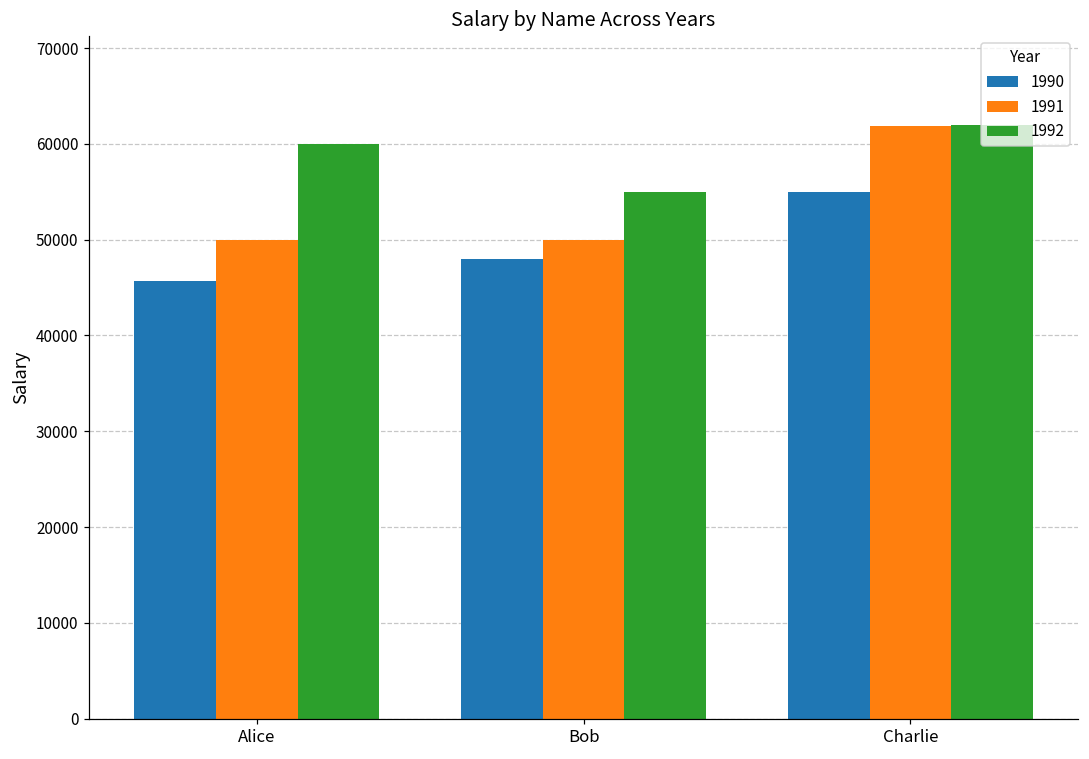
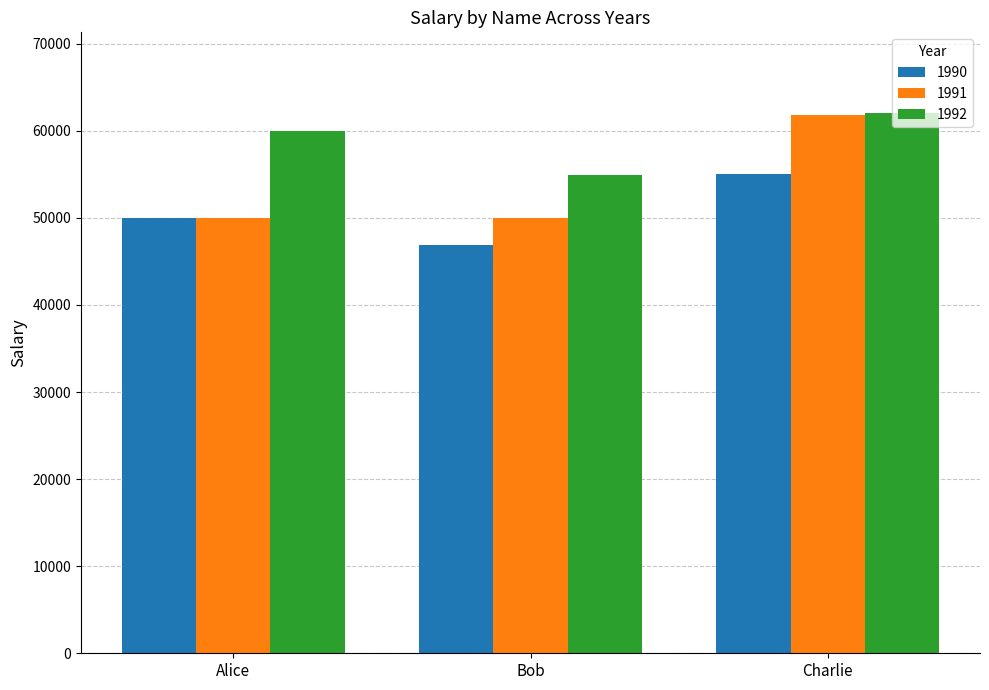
1990, Alice: 46000 -> 50000
1990, Bob: 48000 -> 47000
